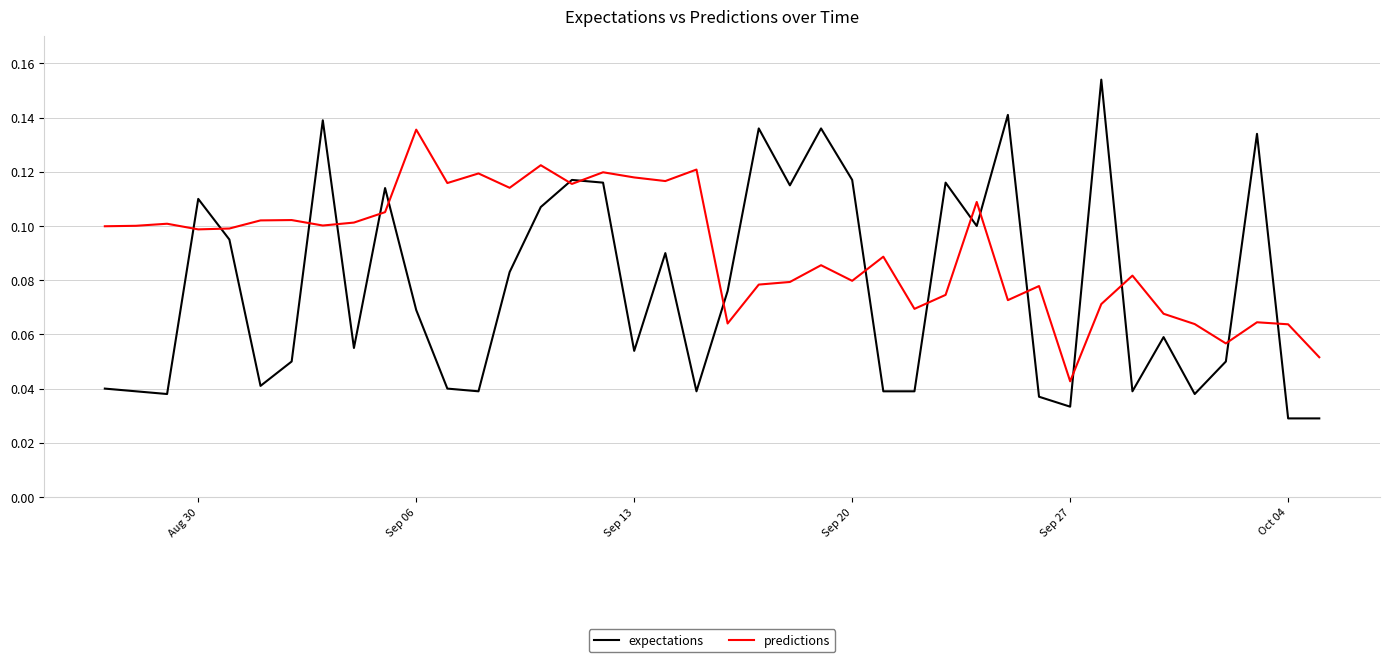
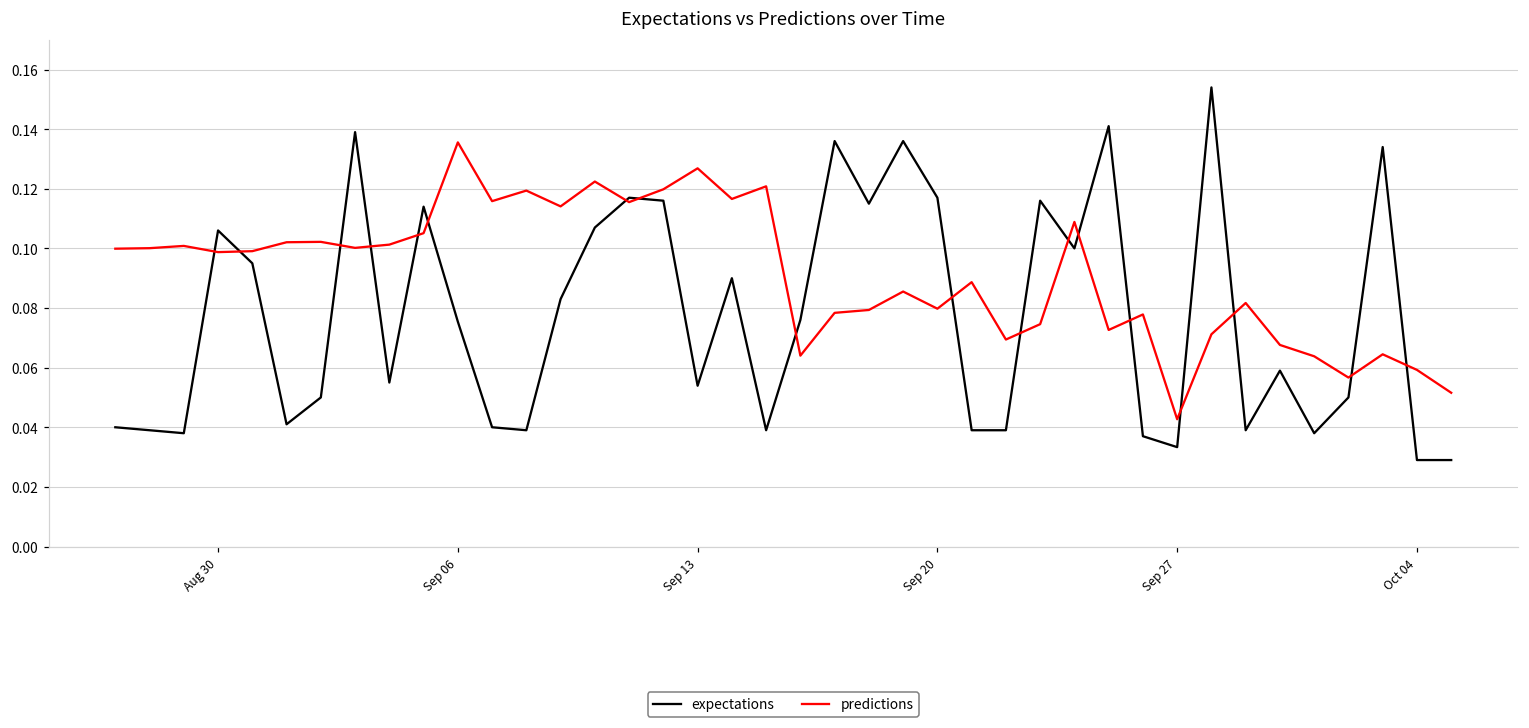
expectations, Aug 30: 0.110 -> 0.106
expectations, Sep 06: 0.069 -> 0.075
predictions, Sep 13: 0.118 -> 0.127
predictions, Oct 04: 0.064 -> 0.059
